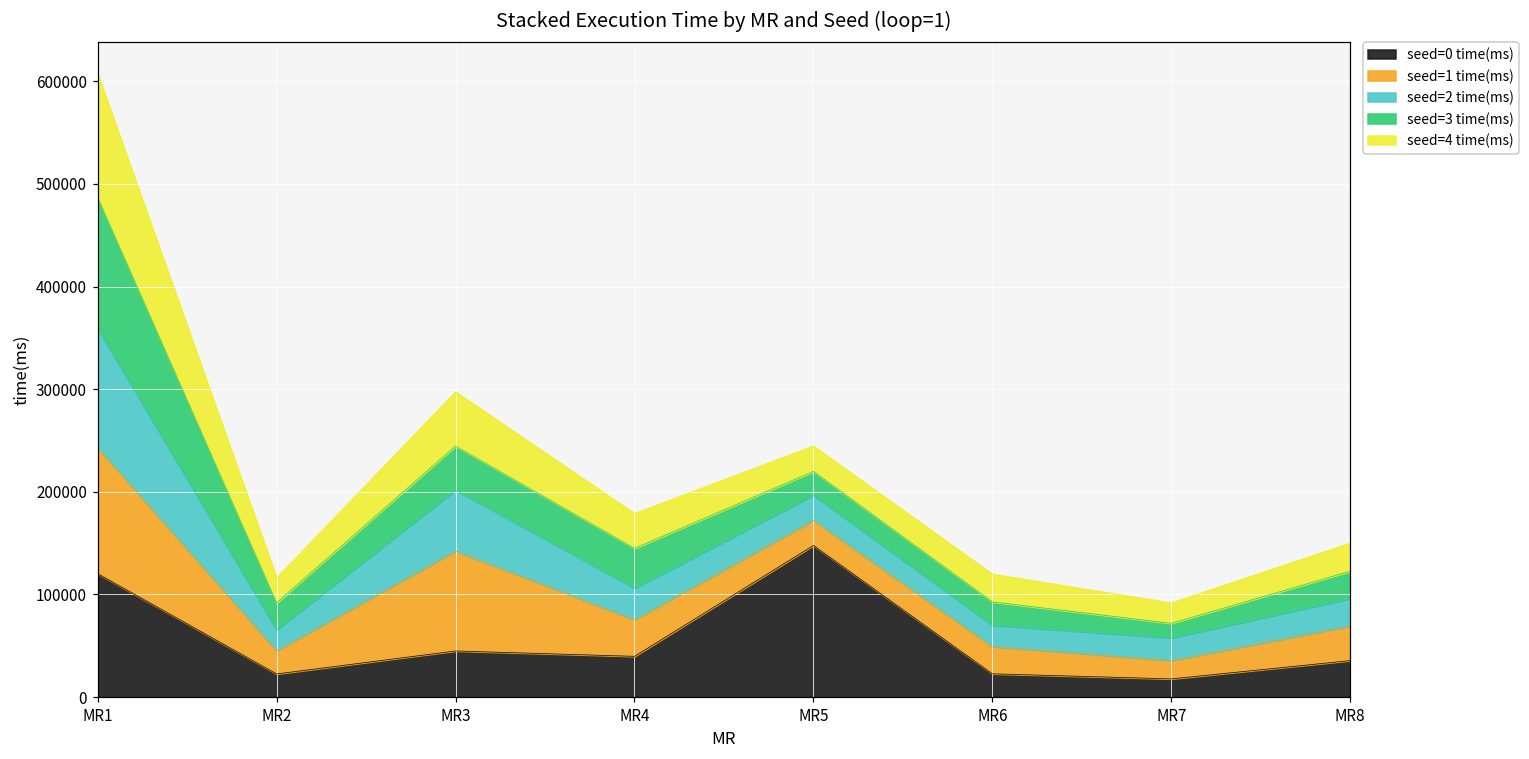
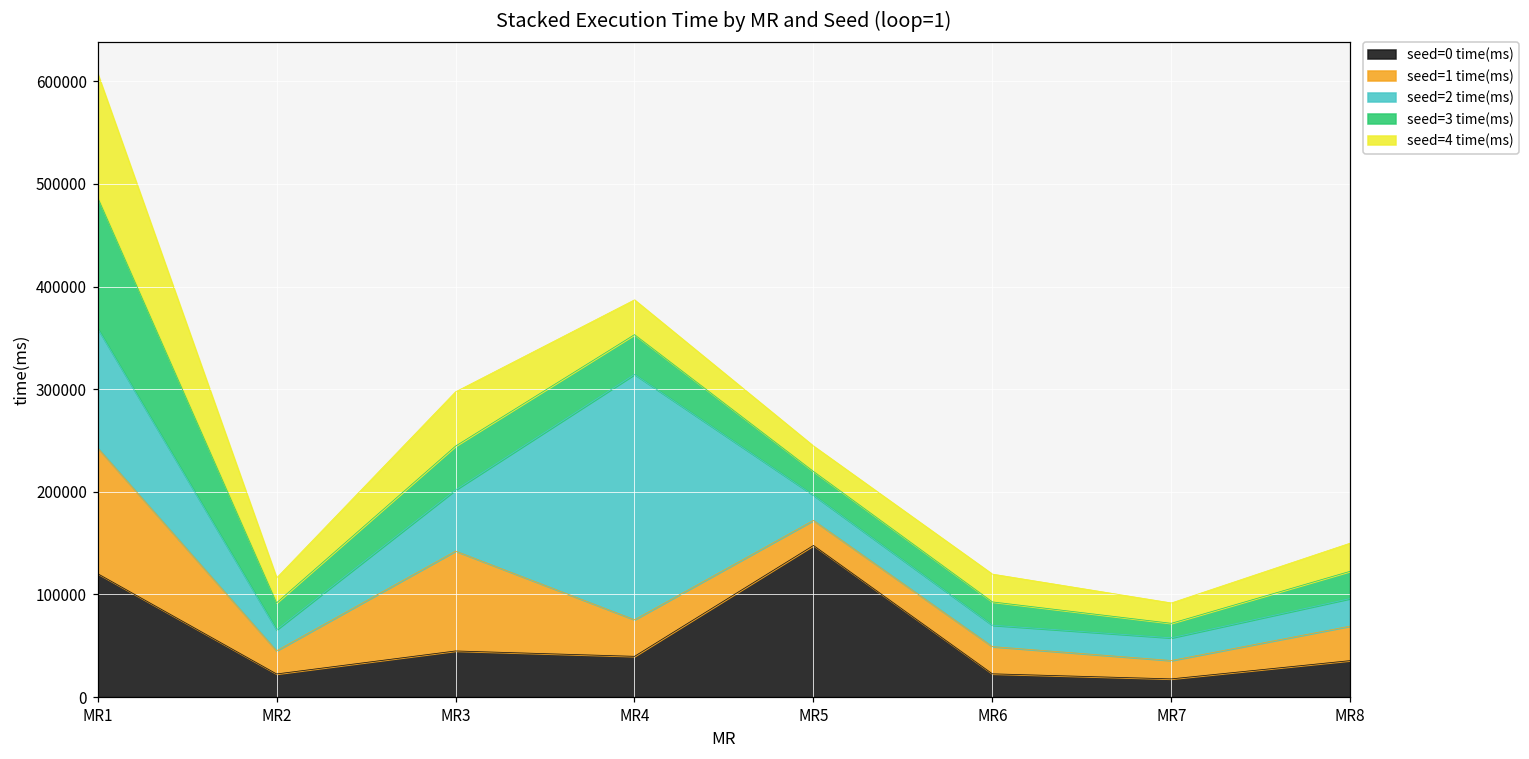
seed=2 time(ms), MR4: 30000 -> 240000
